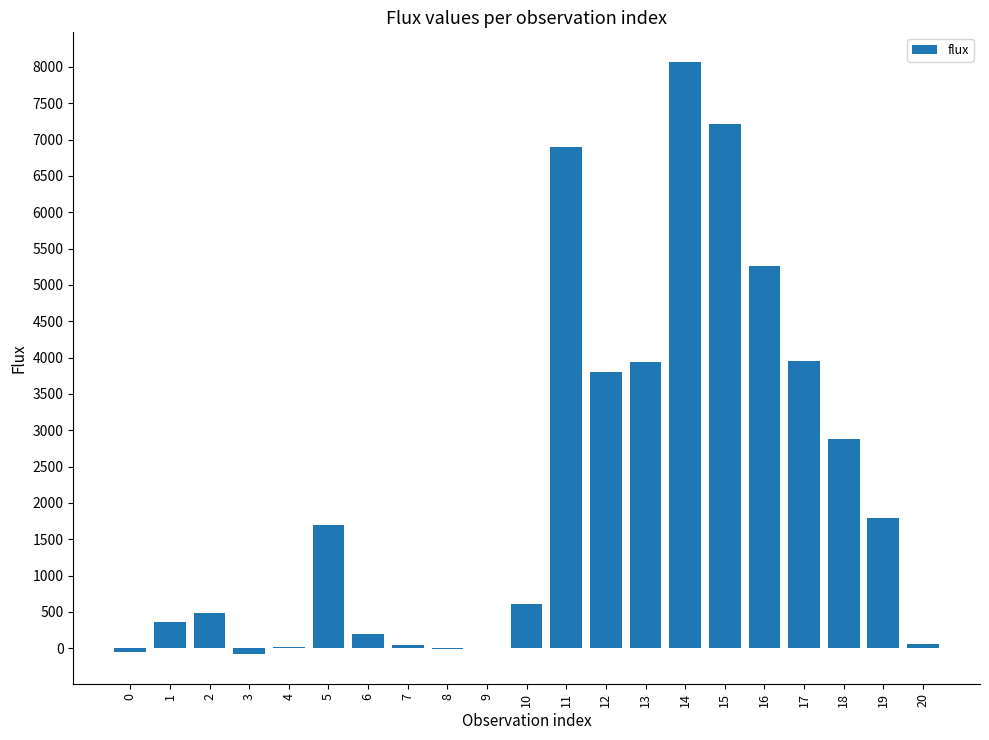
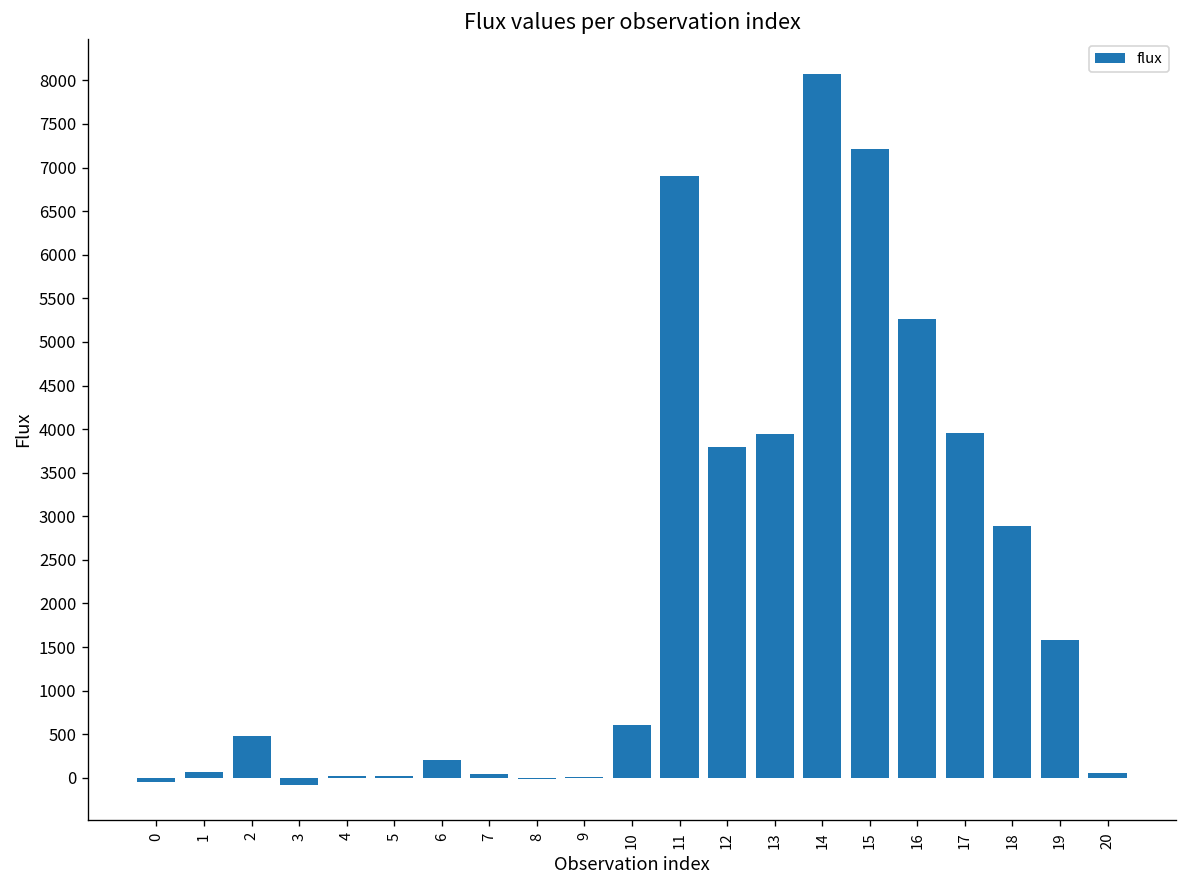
1: 400 -> 100
5: 1700 -> 0
19: 1800 -> 1600
